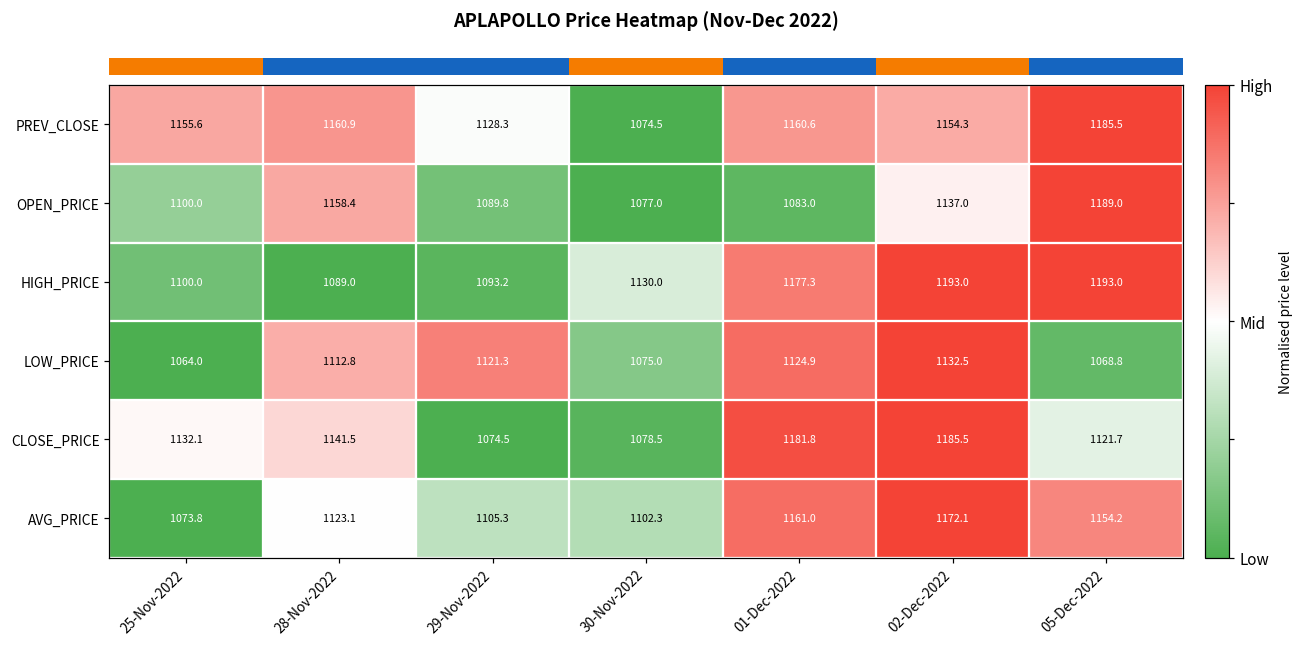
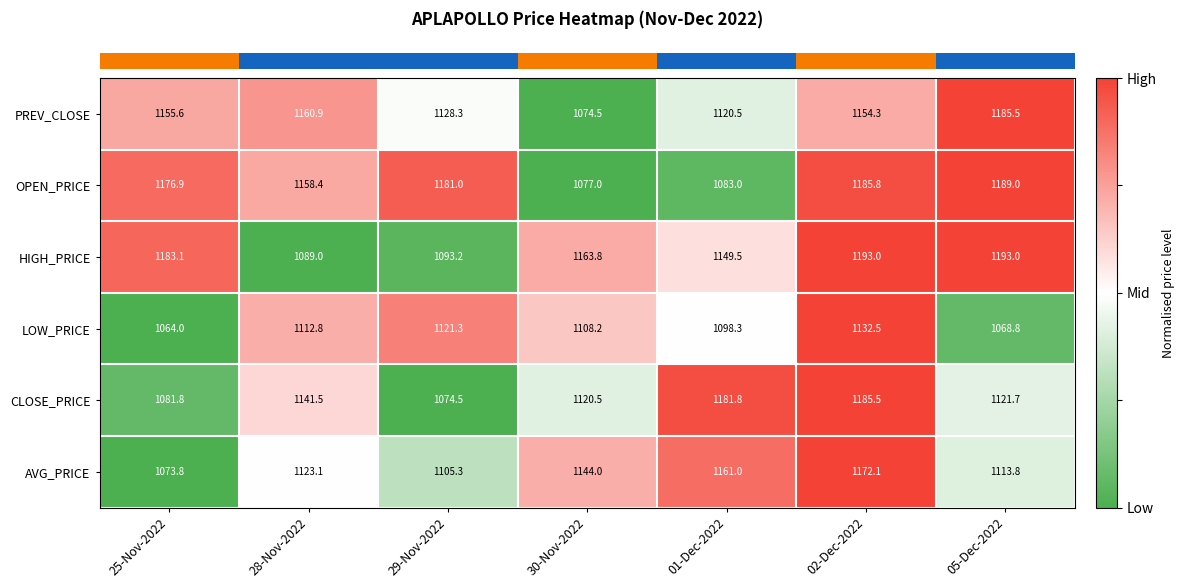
PREV_CLOSE, 01-Dec-2022: 1160.6 -> 1120.5
OPEN_PRICE, 25-Nov-2022: 1100.0 -> 1176.9
OPEN_PRICE, 29-Nov-2022: 1089.8 -> 1181.0
OPEN_PRICE, 02-Dec-2022: 1137.0 -> 1185.8
HIGH_PRICE, 25-Nov-2022: 1100.0 -> 1183.1
HIGH_PRICE, 30-Nov-2022: 1130.0 -> 1163.8
HIGH_PRICE, 01-Dec-2022: 1177.3 -> 1149.5
LOW_PRICE, 30-Nov-2022: 1075.0 -> 1108.2
LOW_PRICE, 01-Dec-2022: 1124.9 -> 1098.3
CLOSE_PRICE, 25-Nov-2022: 1132.1 -> 1081.8
CLOSE_PRICE, 30-Nov-2022: 1078.5 -> 1120.5
AVG_PRICE, 30-Nov-2022: 1102.3 -> 1144.0
AVG_PRICE, 05-Dec-2022: 1154.2 -> 1113.8
